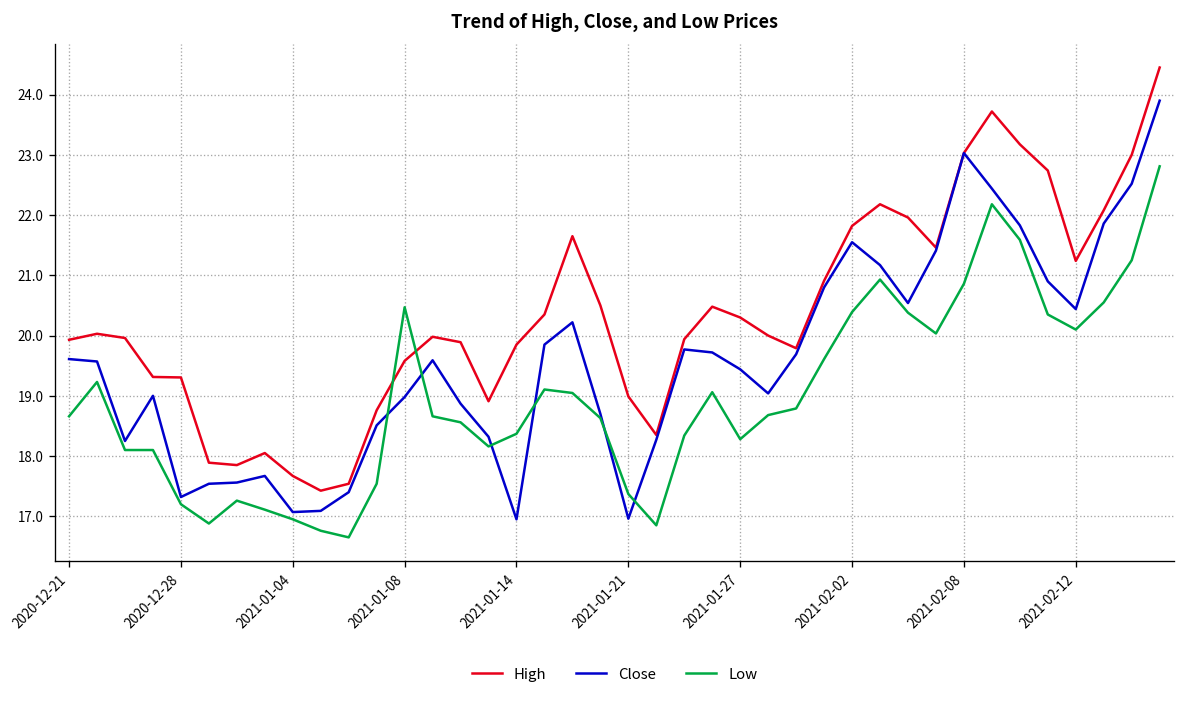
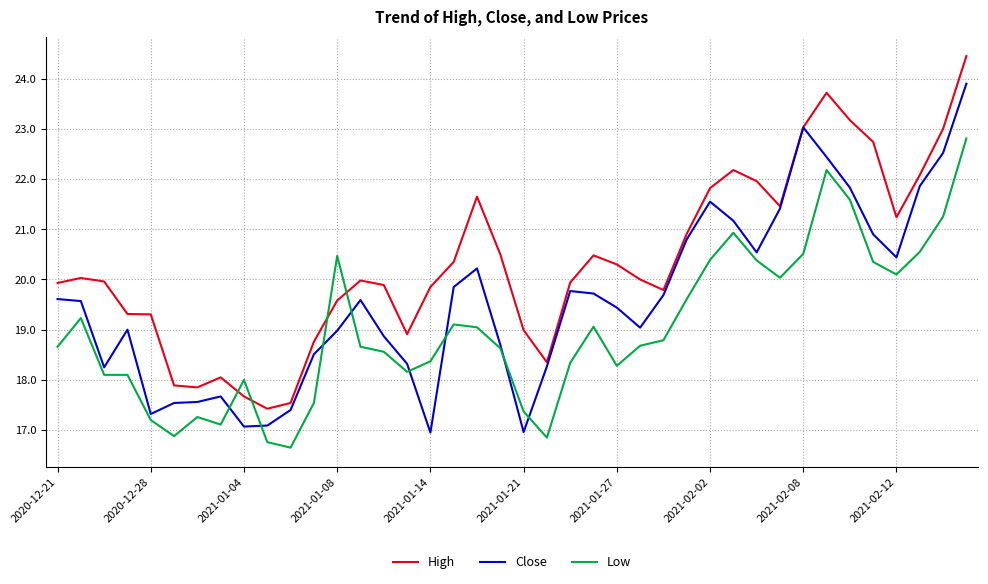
Low, 2021-01-04: 17.0 -> 18.0
Low, 2021-02-08: 20.9 -> 20.5
